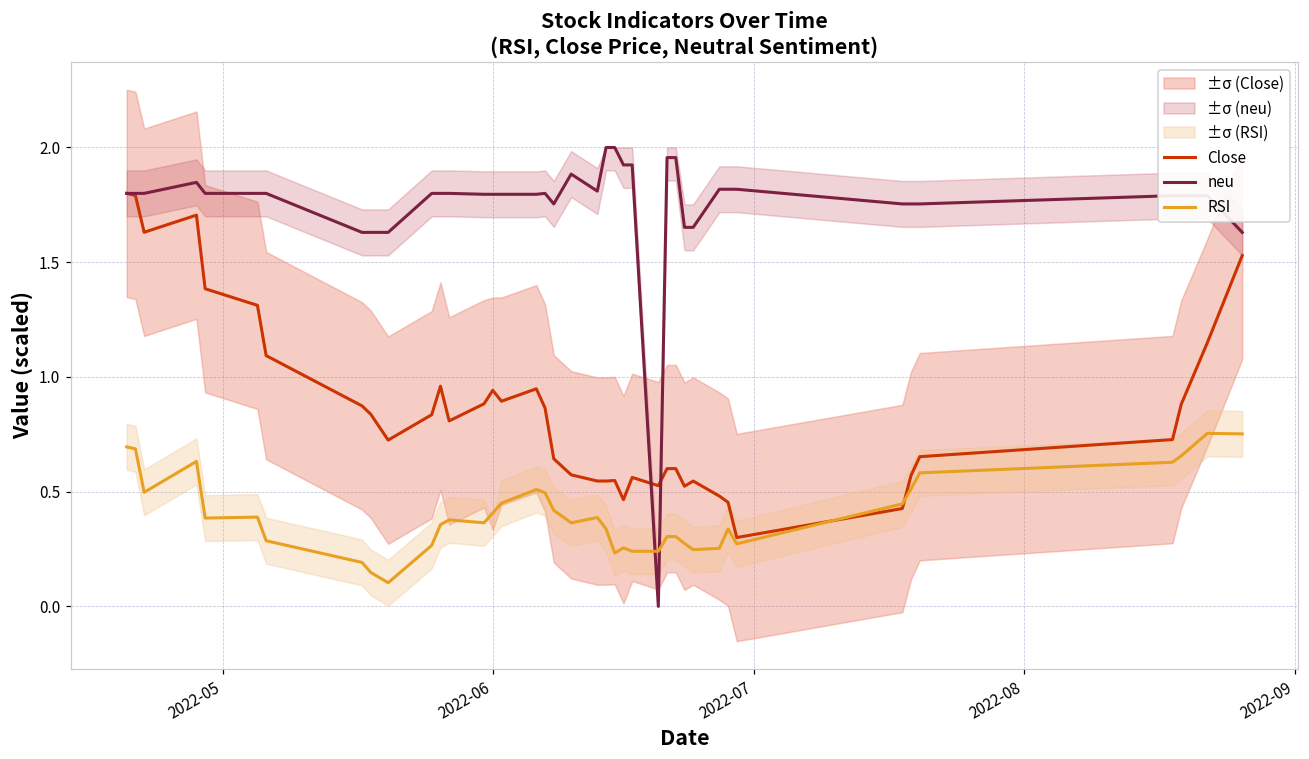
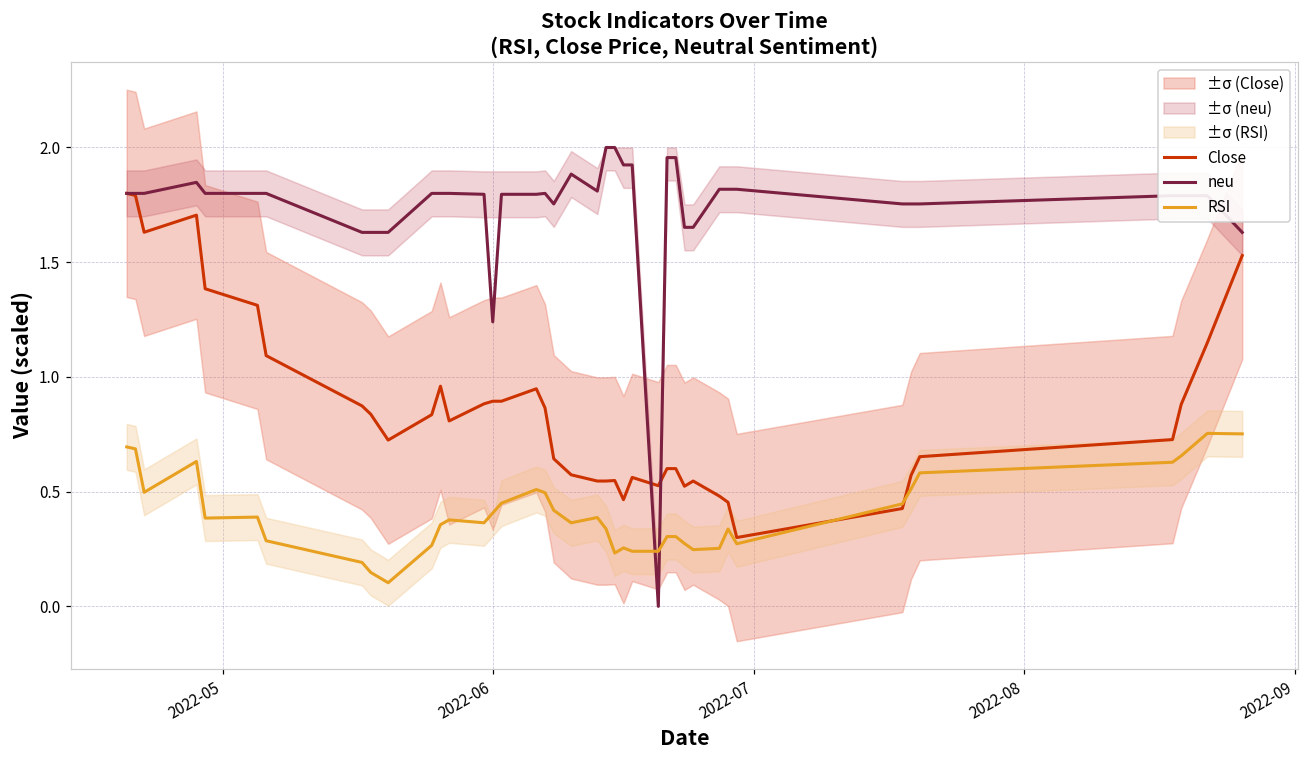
Close, 2022-06: 0.94 -> 0.89
neu, 2022-06: 1.80 -> 1.24
